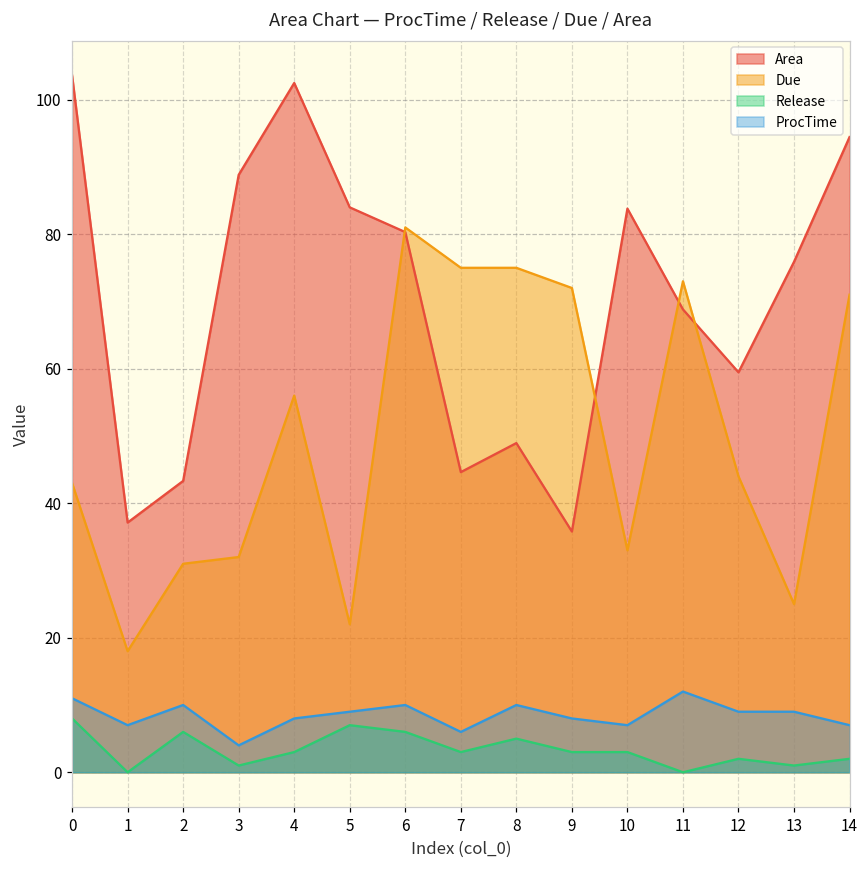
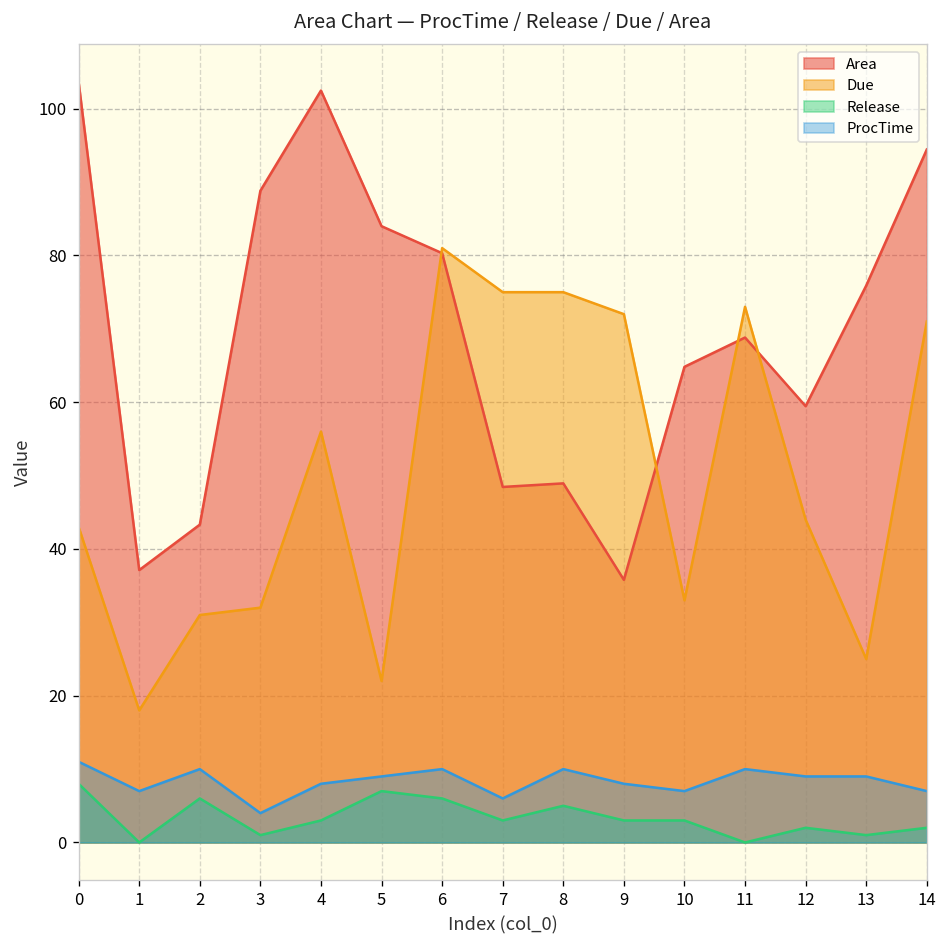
Area, 7: 45 -> 48
Area, 10: 84 -> 65
ProcTime, 11: 12 -> 10
